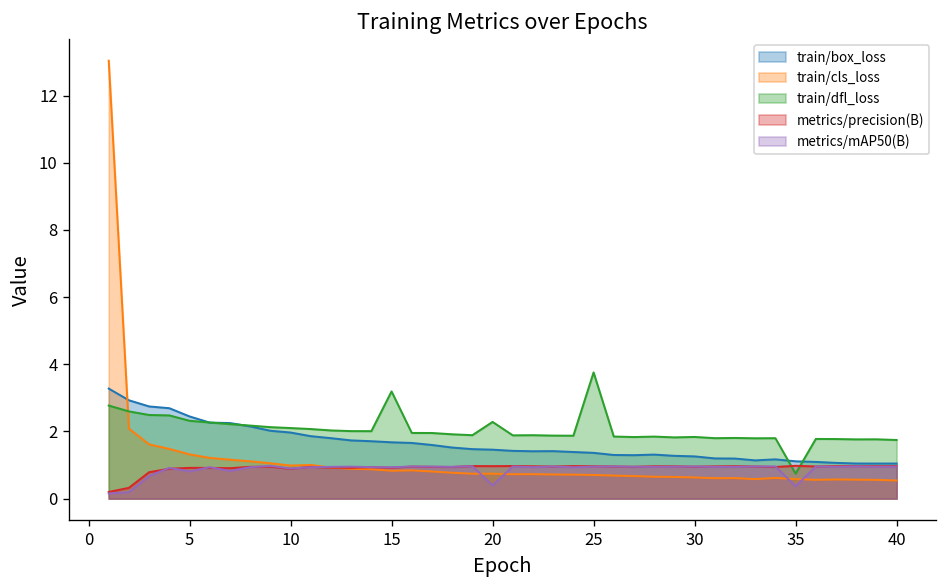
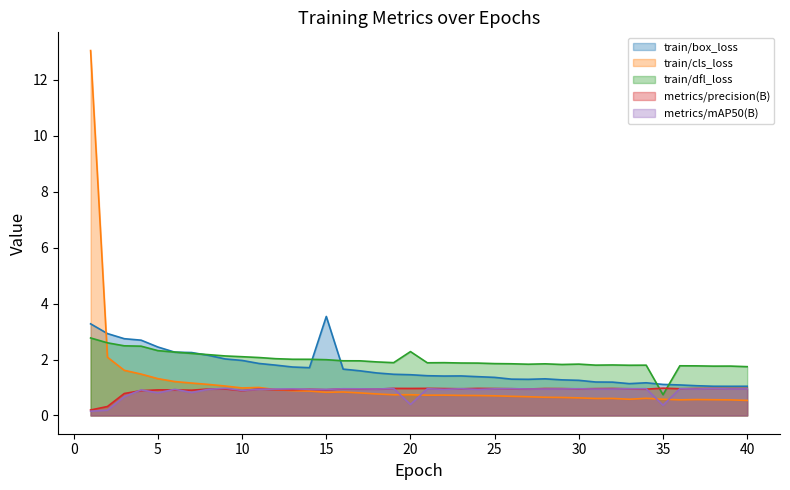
train/box_loss, 15: 1.7 -> 3.5
train/dfl_loss, 15: 3.2 -> 2.0
train/dfl_loss, 25: 3.8 -> 1.9
